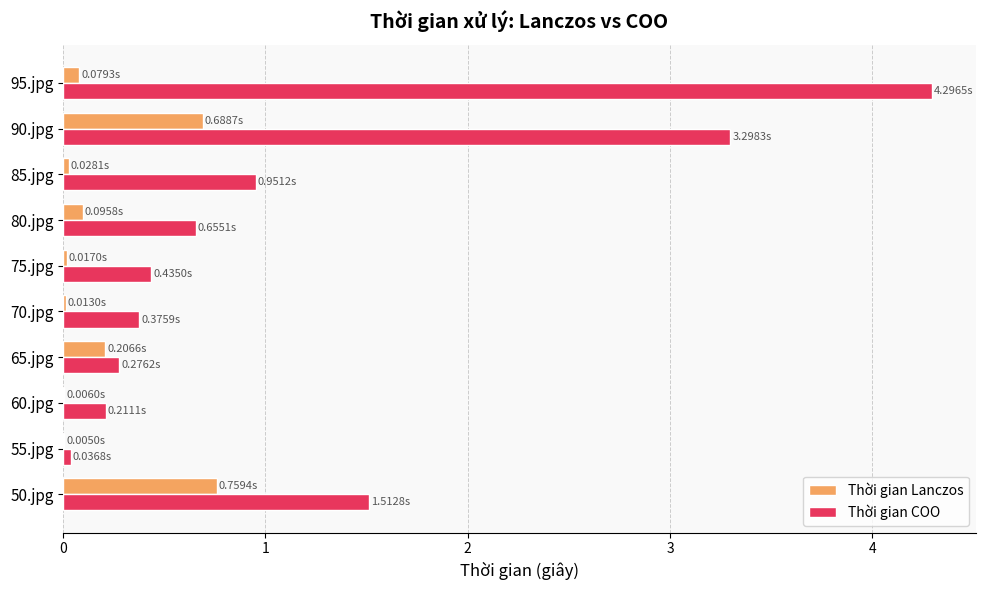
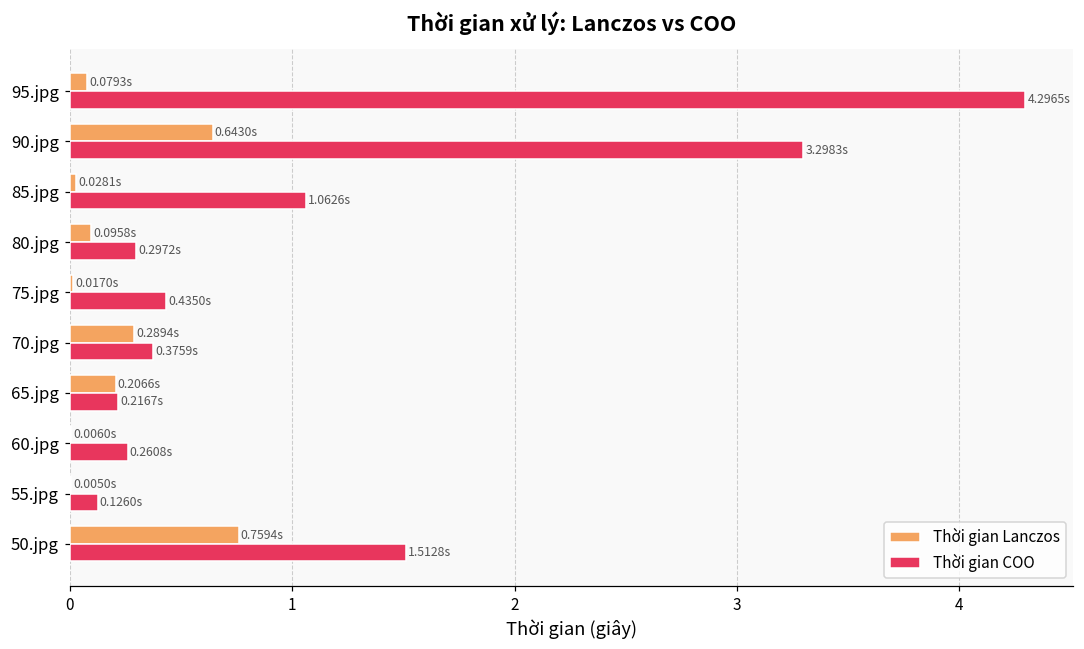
Thời gian Lanczos, 90.jpg: 0.6887s -> 0.6430s
Thời gian COO, 85.jpg: 0.9512s -> 1.0626s
Thời gian COO, 80.jpg: 0.6551s -> 0.2972s
Thời gian Lanczos, 70.jpg: 0.0130s -> 0.2894s
Thời gian COO, 65.jpg: 0.2762s -> 0.2167s
Thời gian COO, 60.jpg: 0.2111s -> 0.2608s
Thời gian COO, 55.jpg: 0.0368s -> 0.1260s
